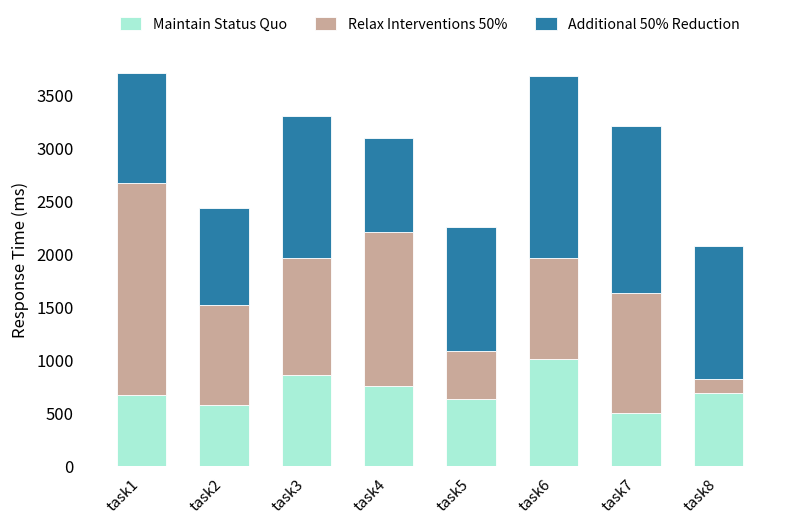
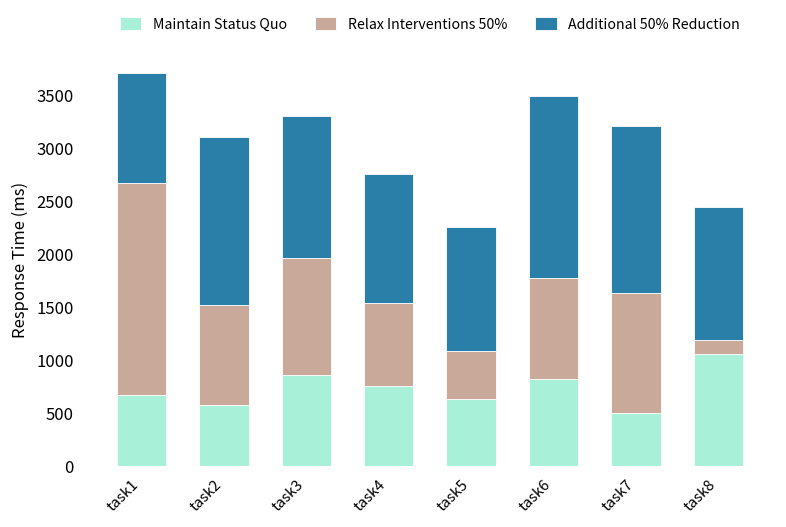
Additional 50% Reduction, task2: 900 -> 1600
Relax Interventions 50%, task4: 1500 -> 800
Additional 50% Reduction, task4: 900 -> 1200
Maintain Status Quo, task6: 1000 -> 800
Maintain Status Quo, task8: 700 -> 1000
